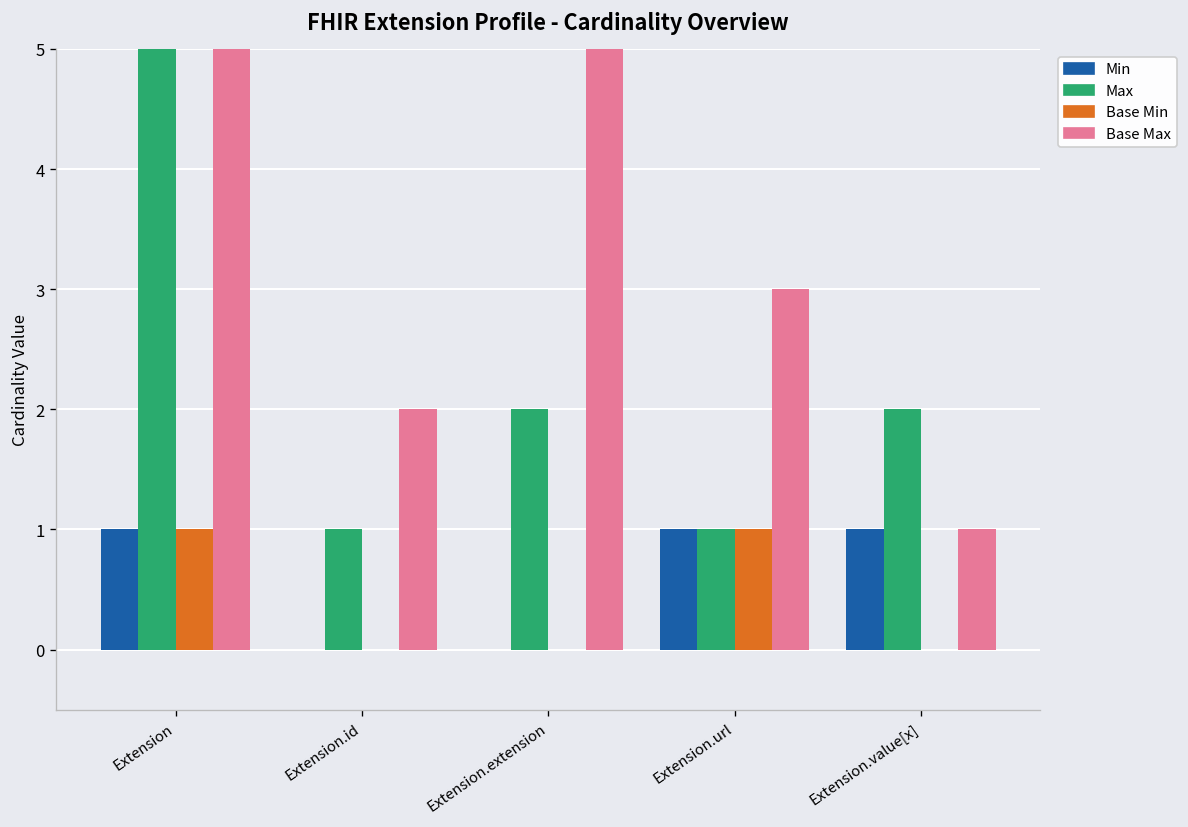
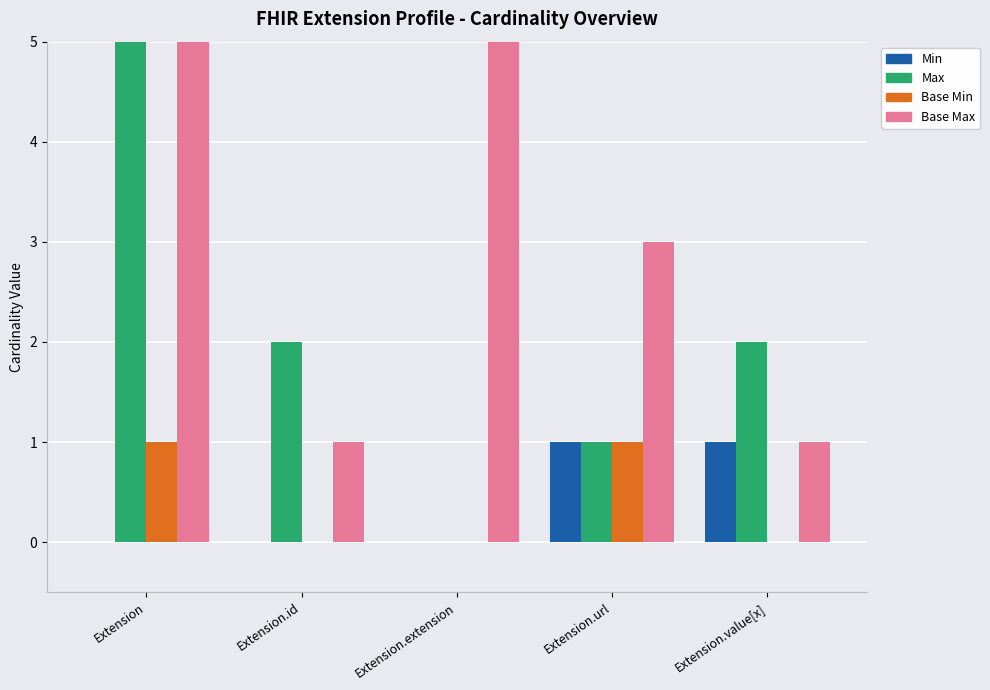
Min, Extension: 1 -> 0
Max, Extension.id: 1 -> 2
Base Max, Extension.id: 2 -> 1
Max, Extension.extension: 2 -> 0
